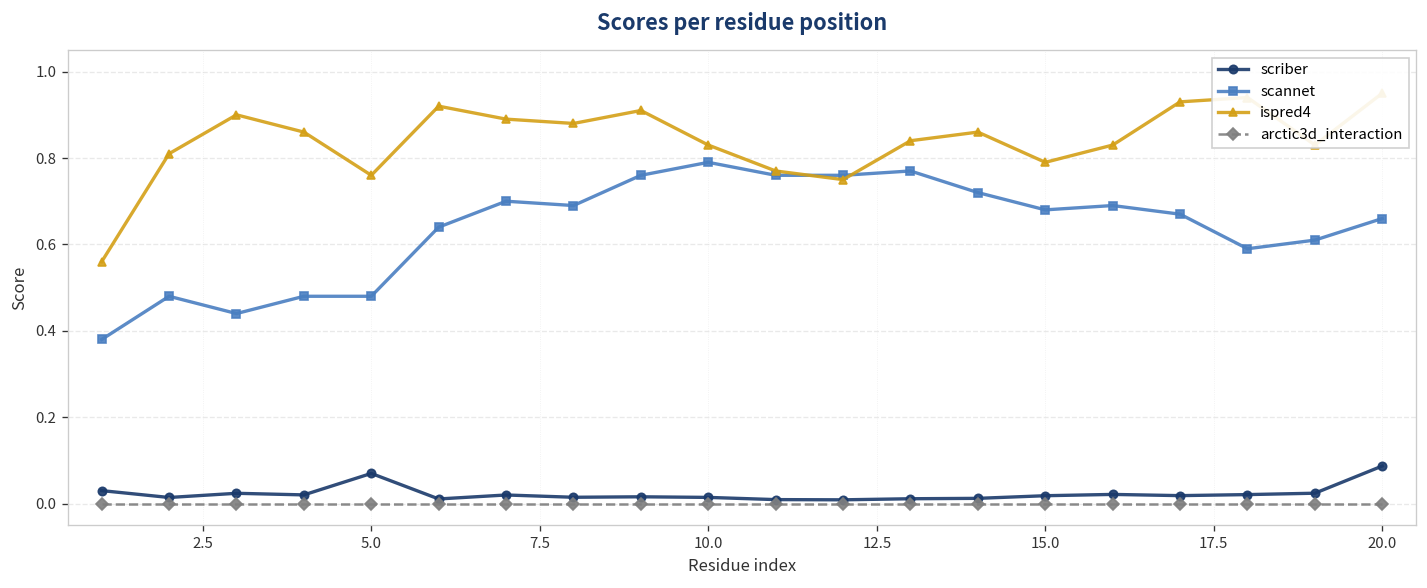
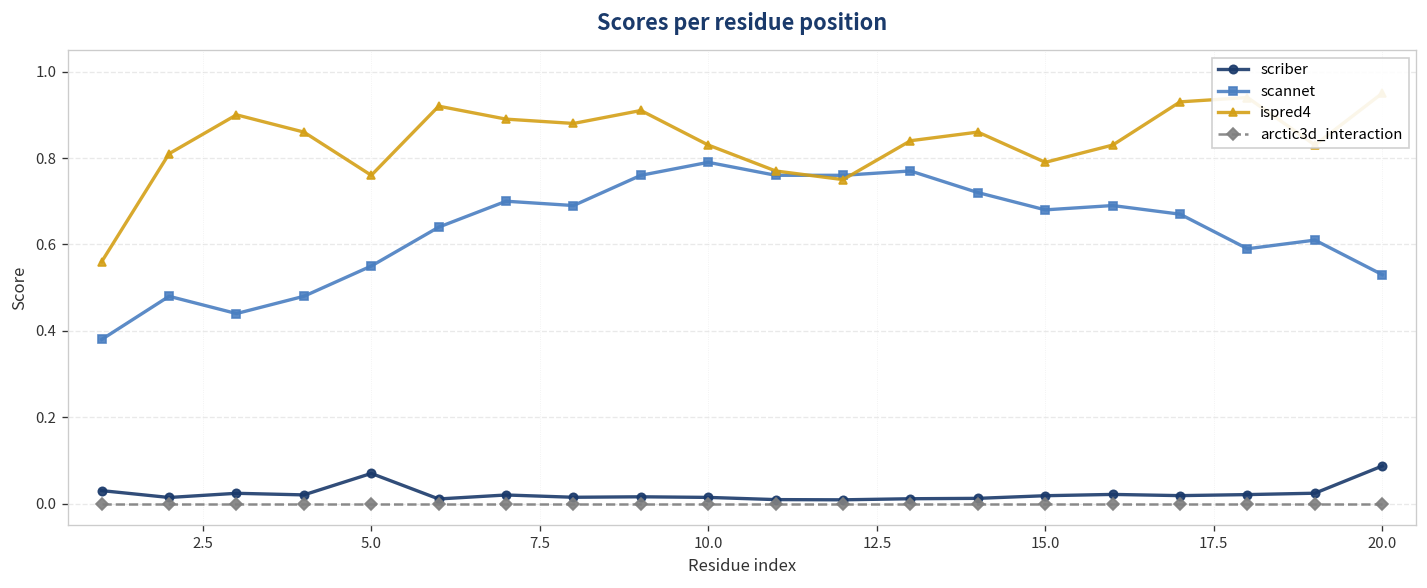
scannet, 5.0: 0.48 -> 0.55
scannet, 20.0: 0.66 -> 0.53
